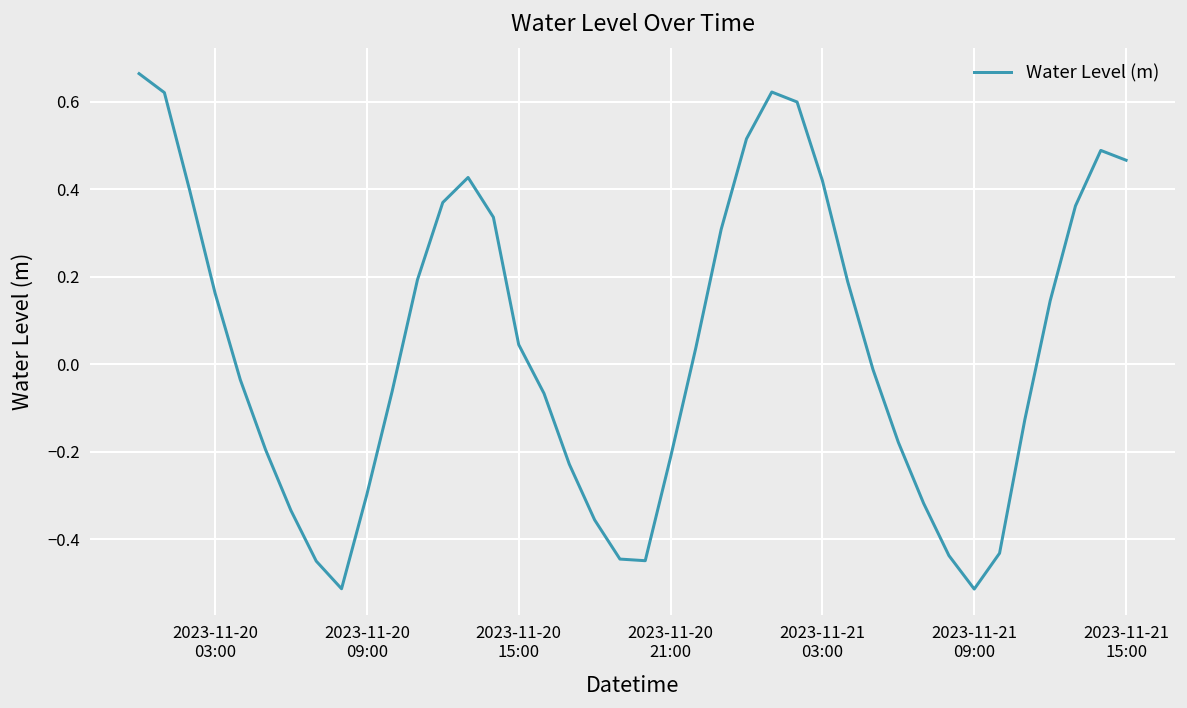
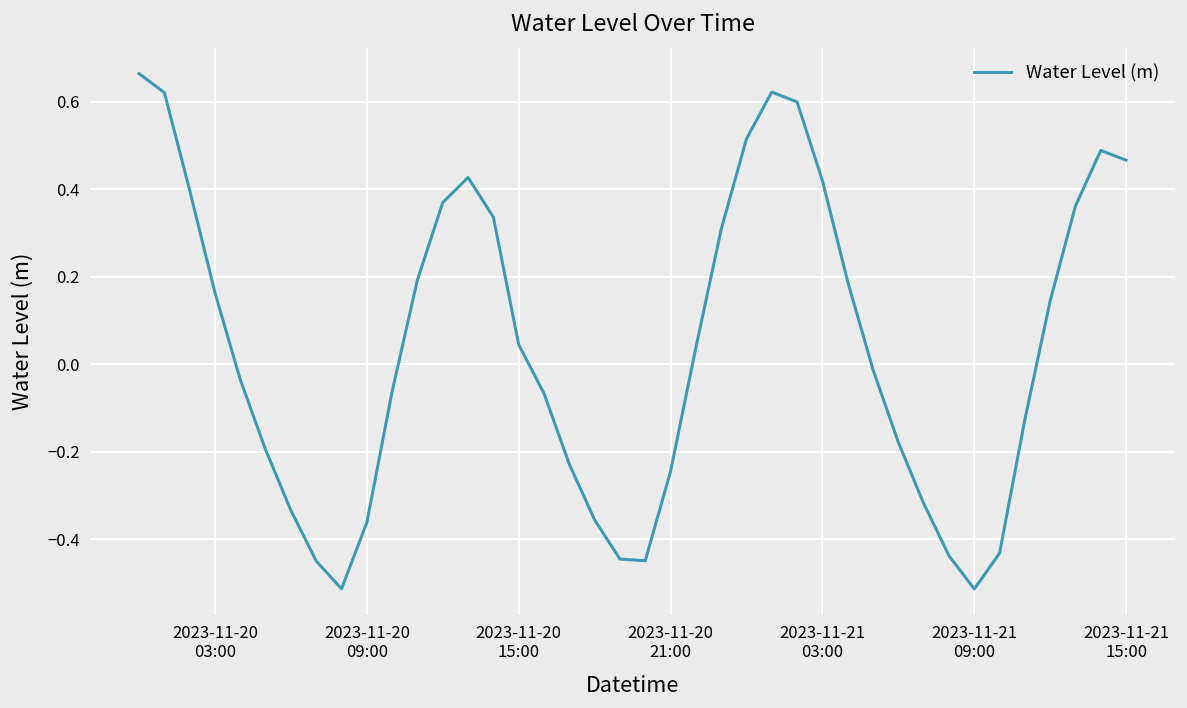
2023-11-20 09:00: -0.30 -> -0.36
2023-11-20 21:00: -0.21 -> -0.24
